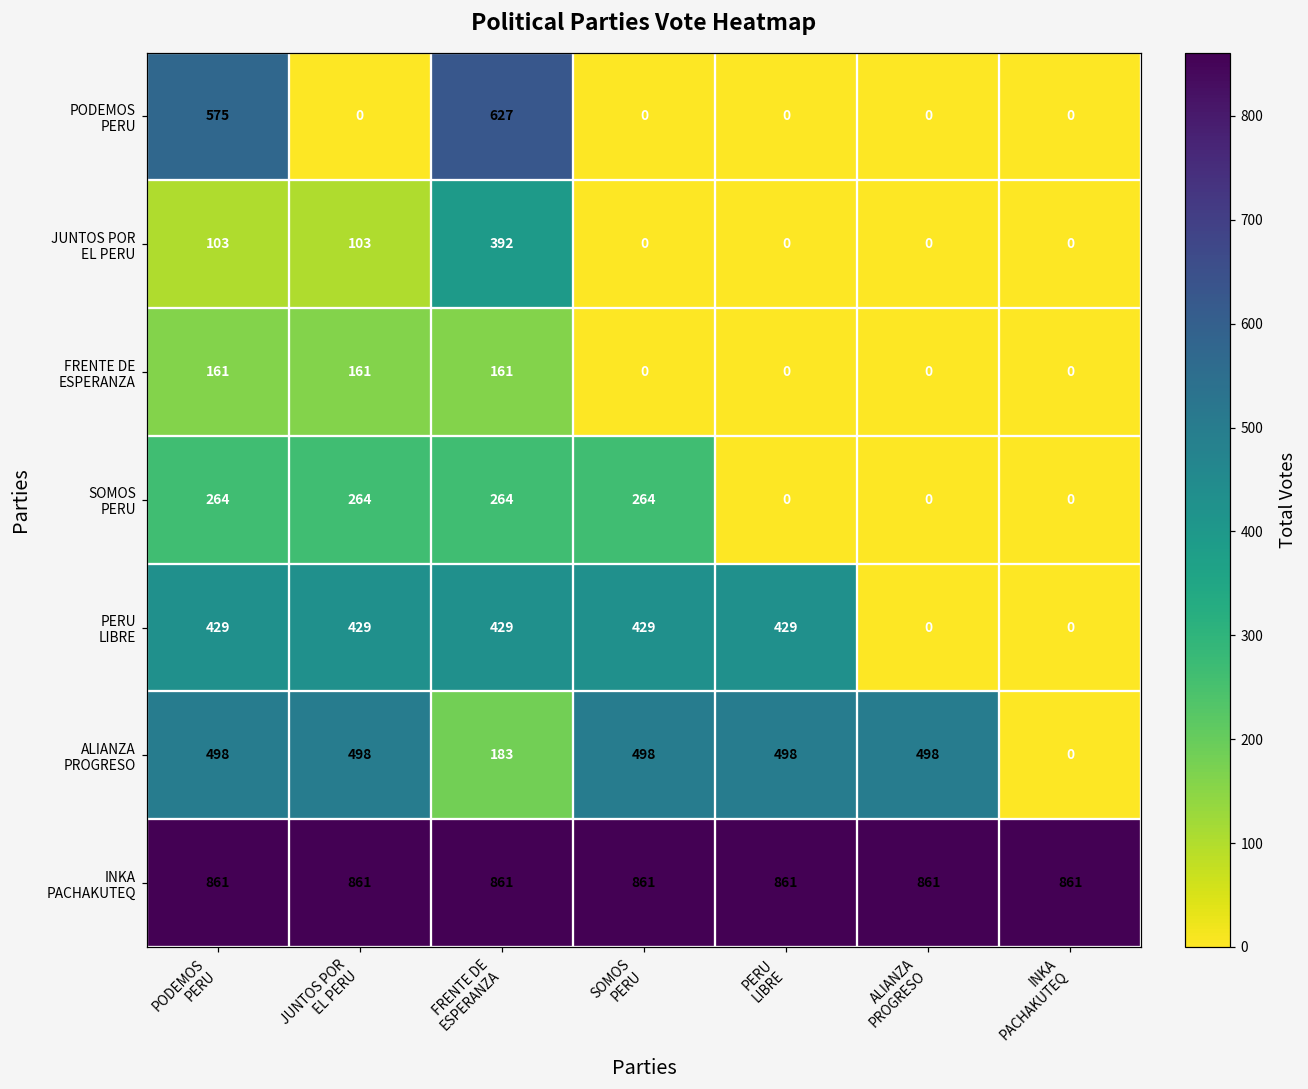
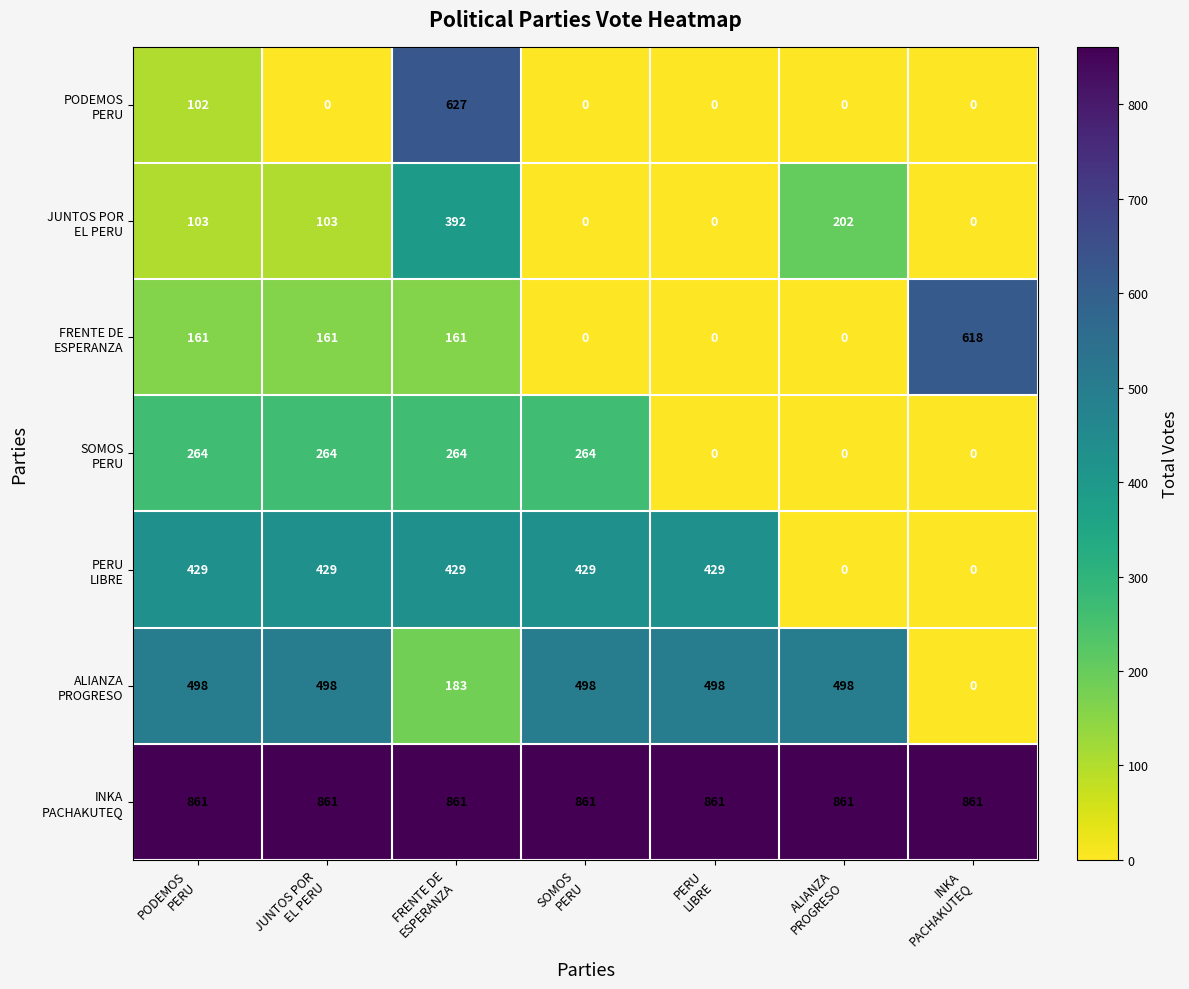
PODEMOS PERU, PODEMOS PERU: 575 -> 102
JUNTOS POR EL PERU, ALIANZA PROGRESO: 0 -> 202
FRENTE DE ESPERANZA, INKA PACHAKUTEQ: 0 -> 618
